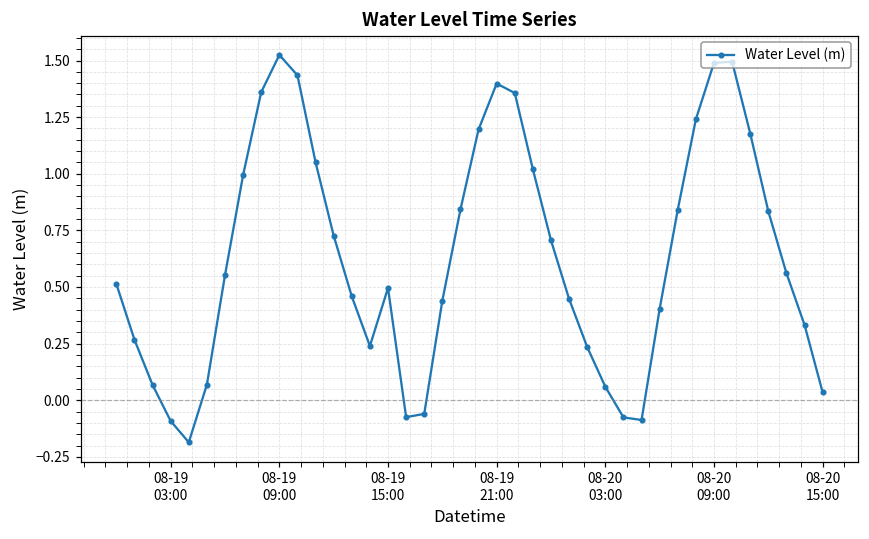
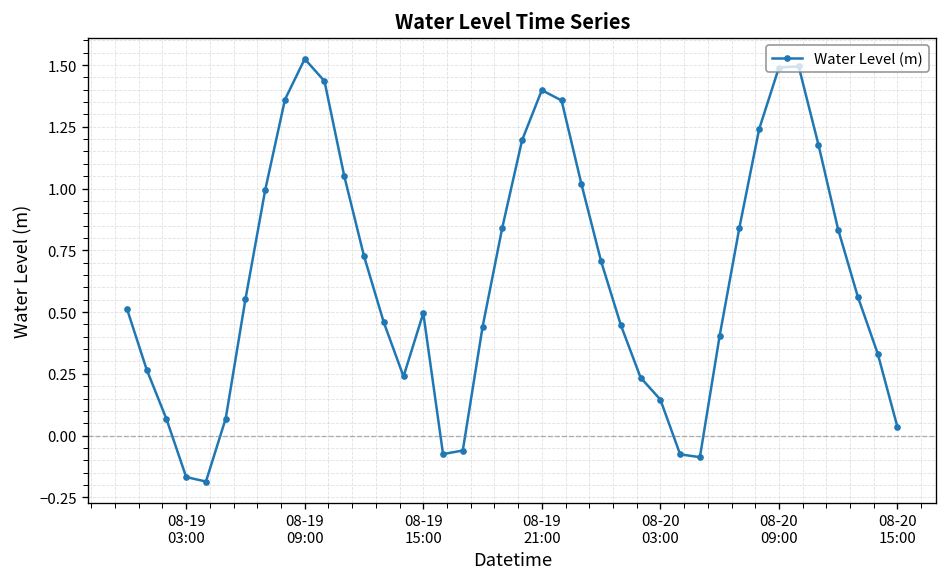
08-19 03:00: -0.09 -> -0.17
08-20 03:00: 0.06 -> 0.15
